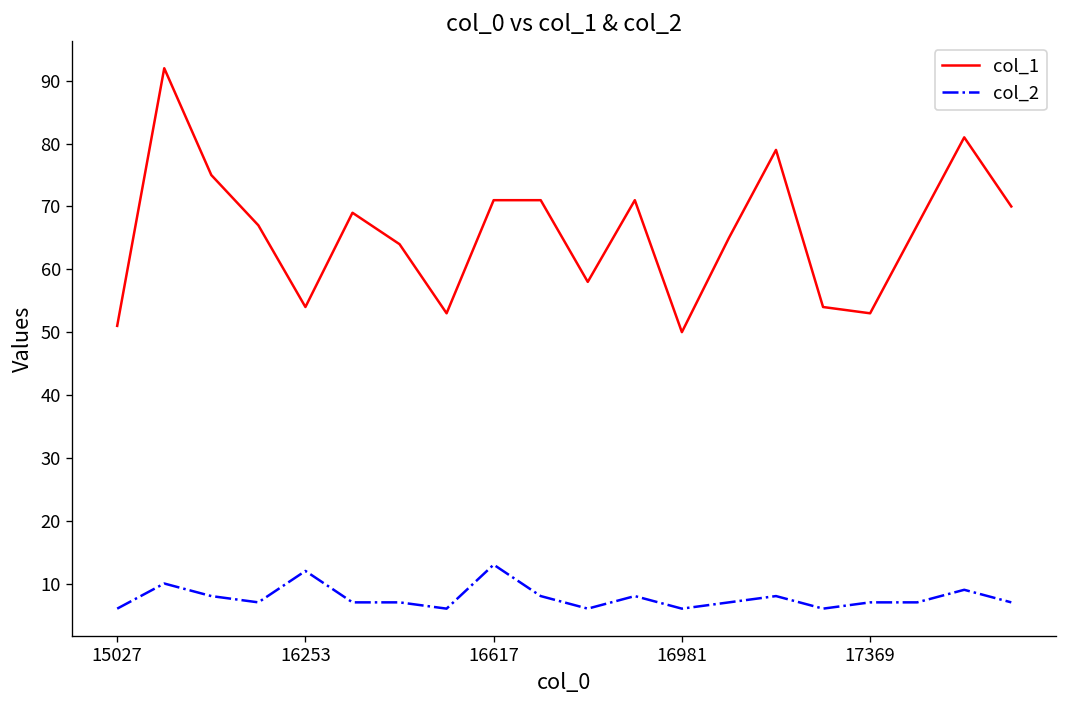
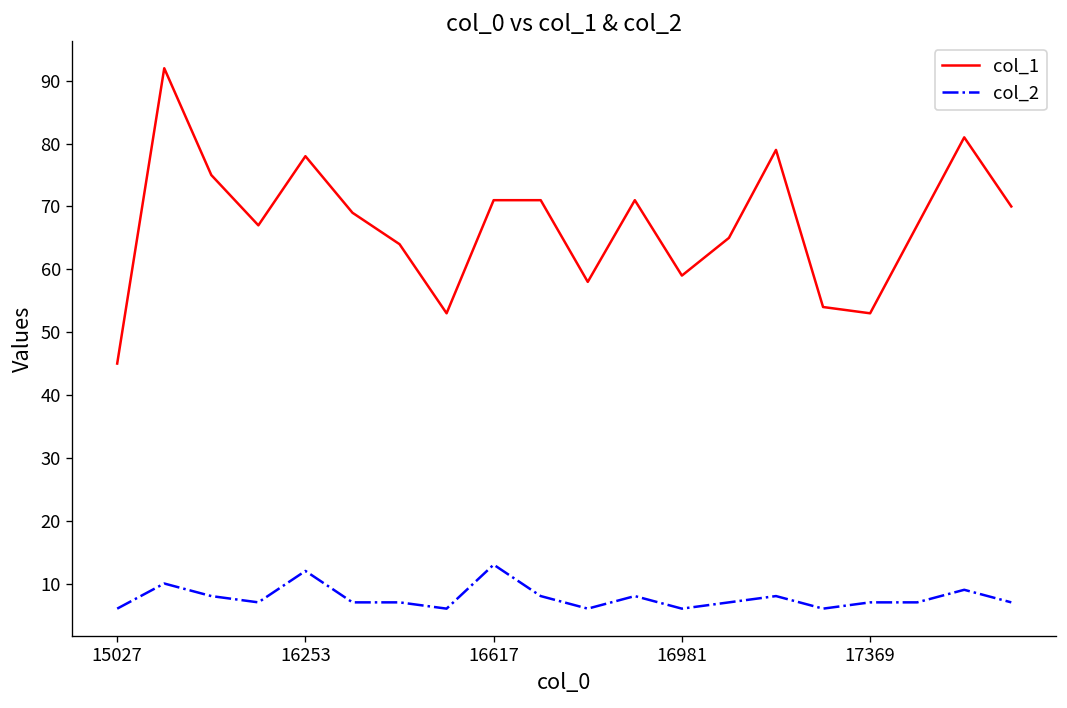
col_1, 15027: 51 -> 45
col_1, 16253: 54 -> 78
col_1, 16981: 50 -> 59
